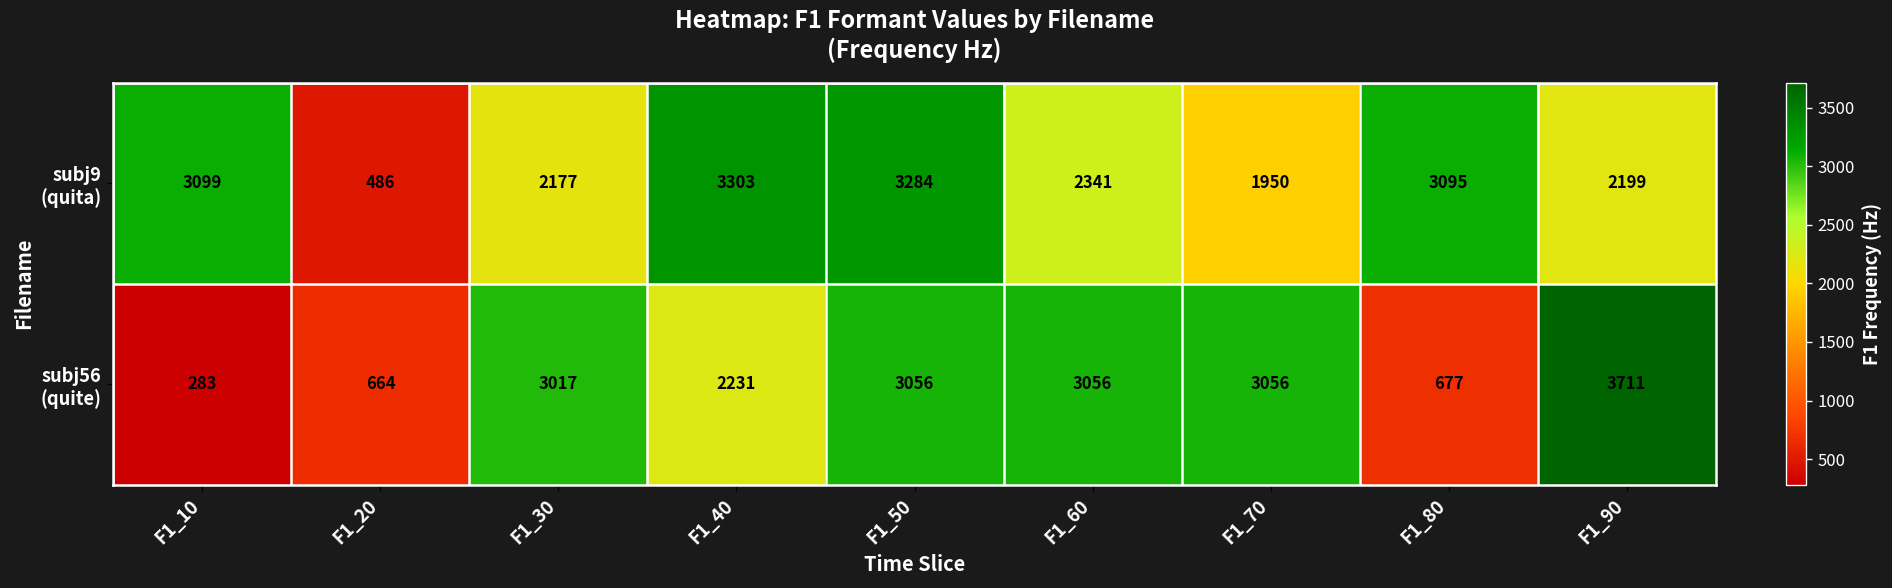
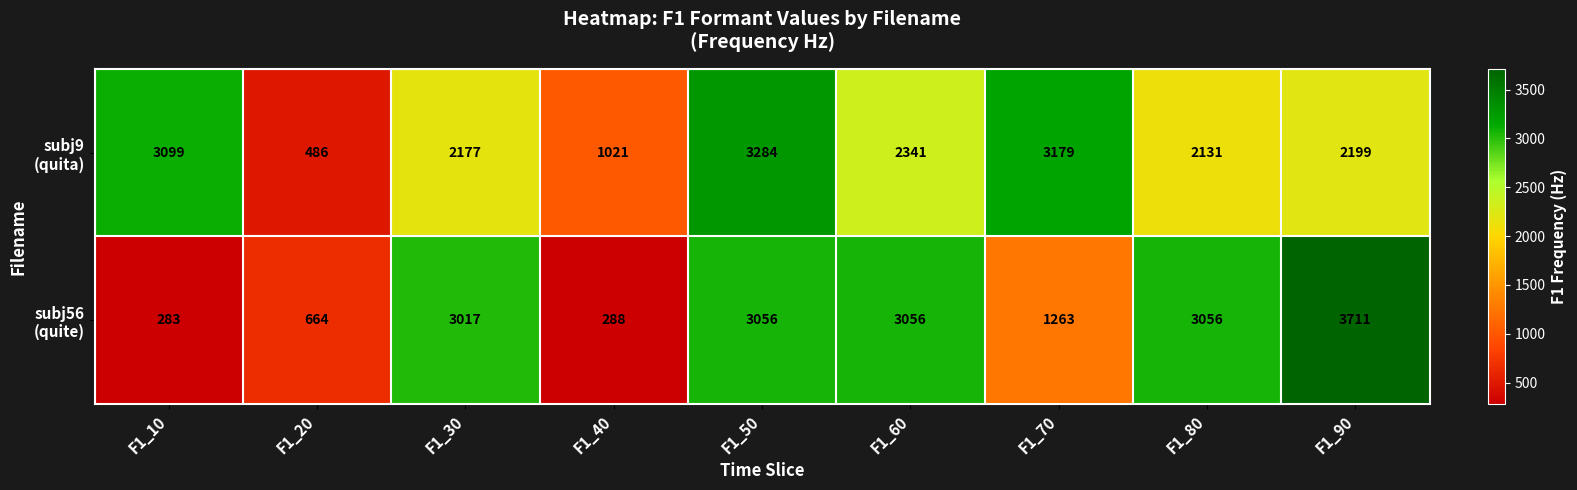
subj9 (quita), F1_40: 3303 -> 1021
subj9 (quita), F1_70: 1950 -> 3179
subj9 (quita), F1_80: 3095 -> 2131
subj56 (quite), F1_40: 2231 -> 288
subj56 (quite), F1_70: 3056 -> 1263
subj56 (quite), F1_80: 677 -> 3056
